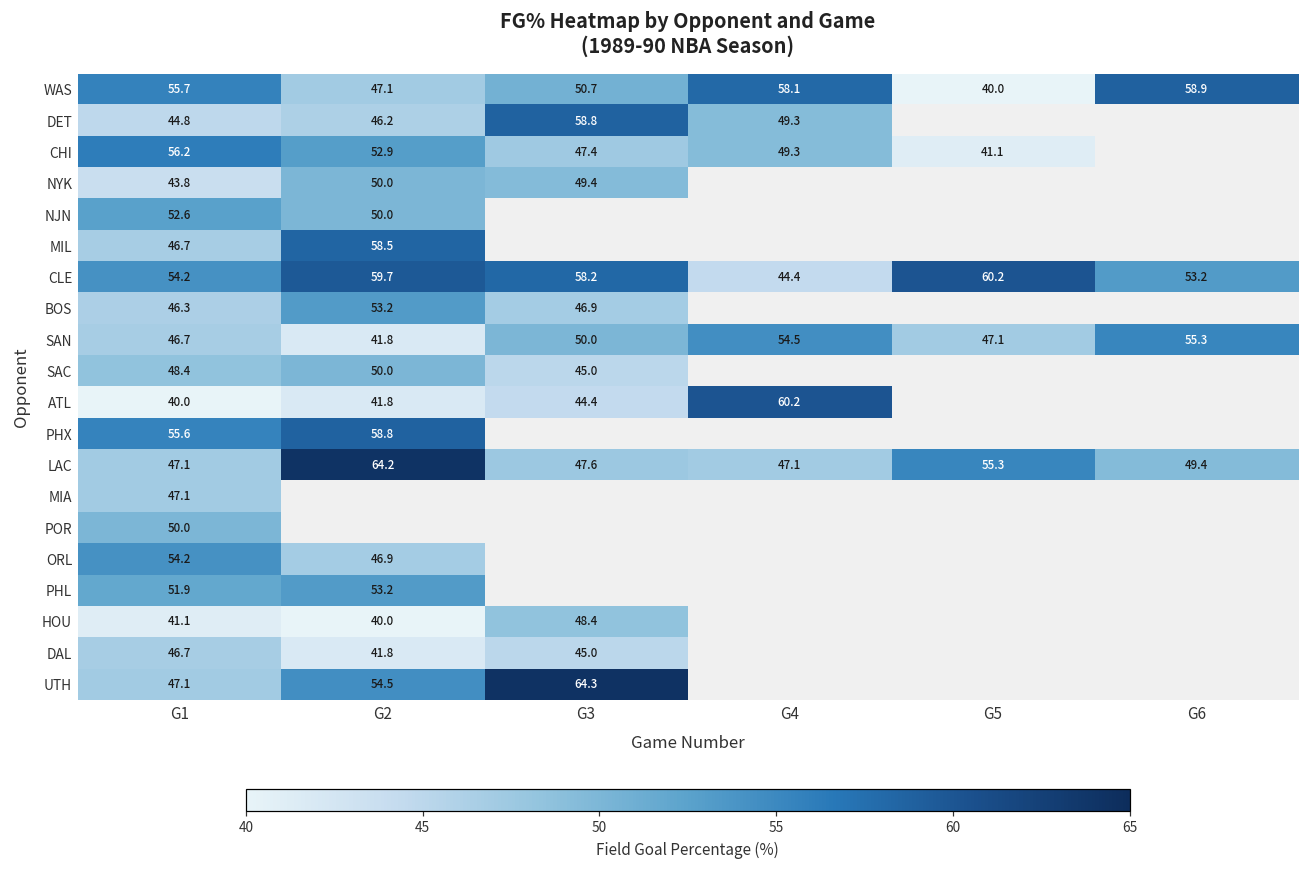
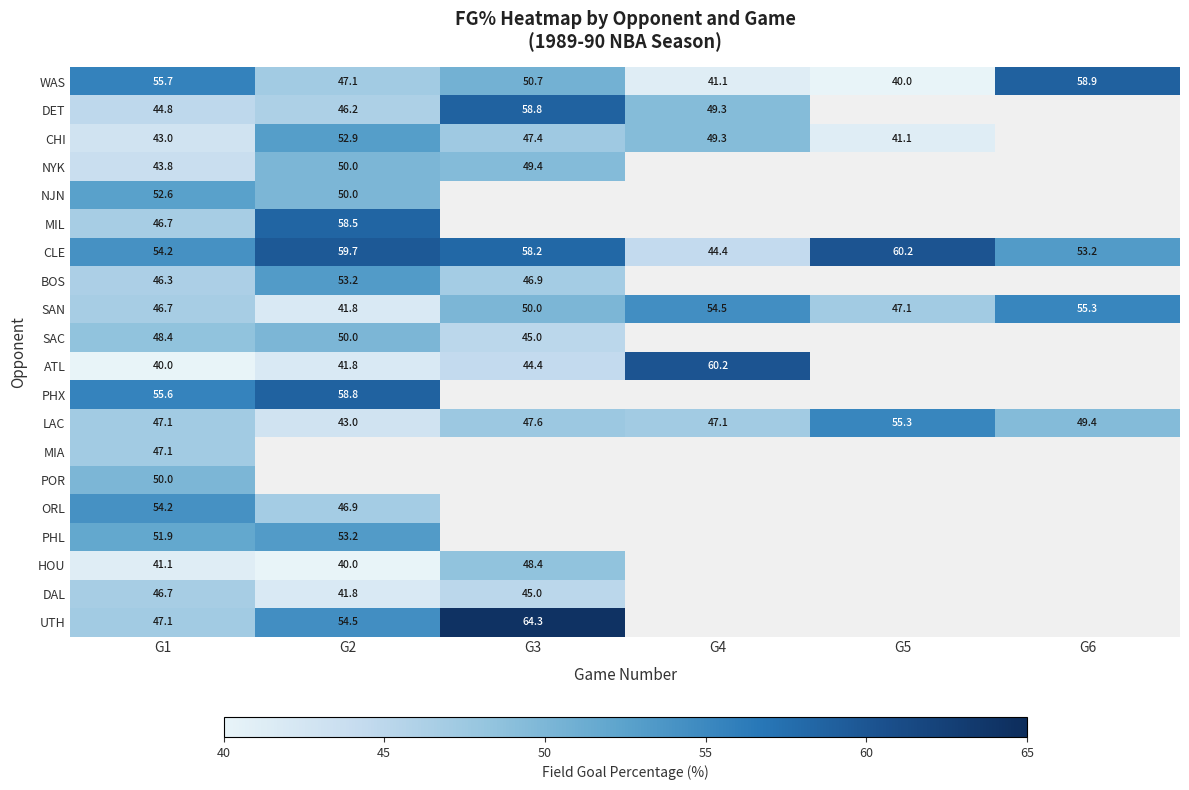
WAS, G4: 58.1 -> 41.1
CHI, G1: 56.2 -> 43.0
LAC, G2: 64.2 -> 43.0
